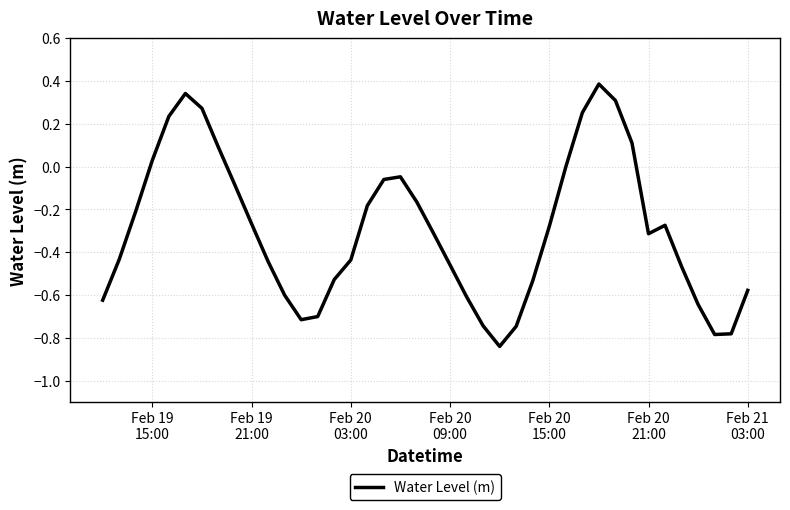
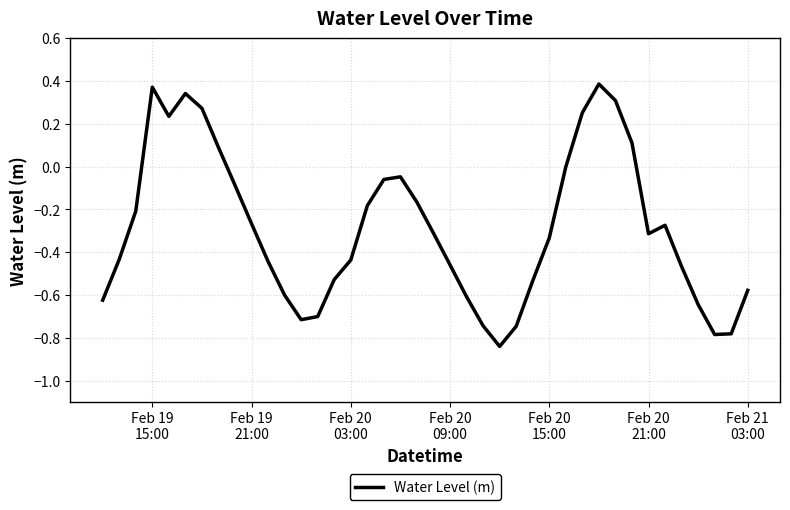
Feb 19 15:00: 0.03 -> 0.37
Feb 20 15:00: -0.28 -> -0.33
